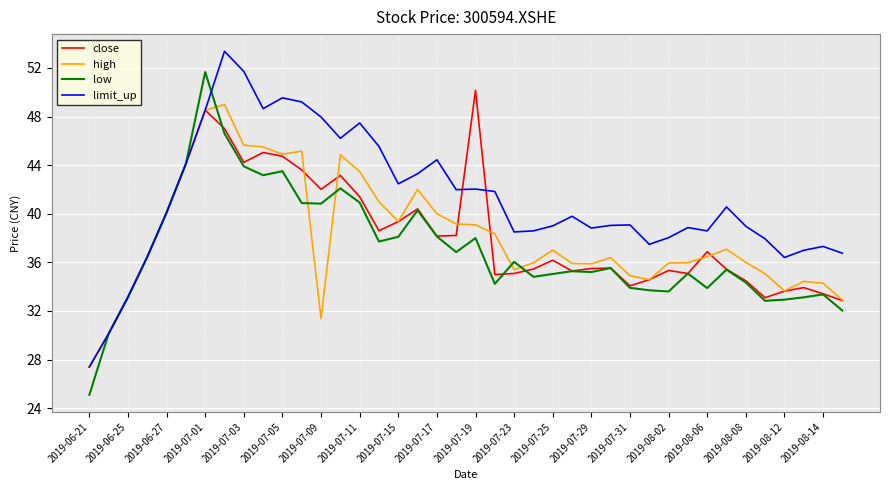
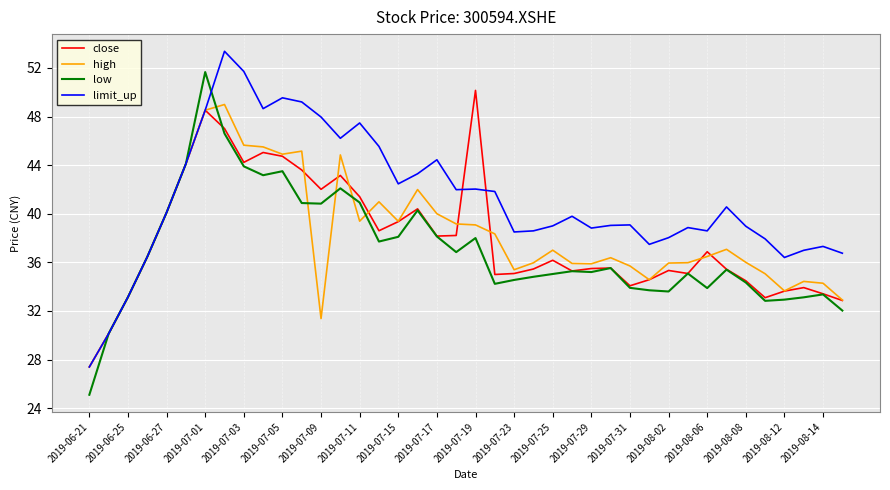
high, 2019-07-11: 43.5 -> 39.4
low, 2019-07-23: 36.0 -> 34.6
high, 2019-07-31: 34.9 -> 35.7
